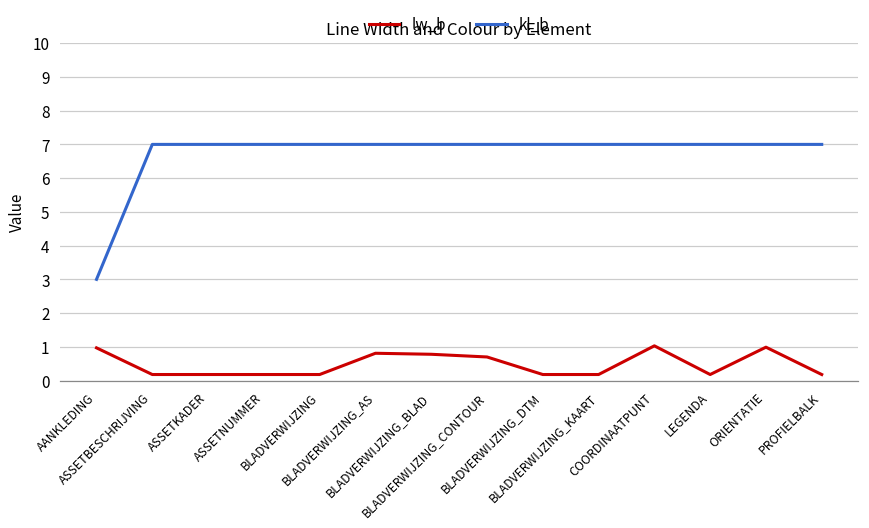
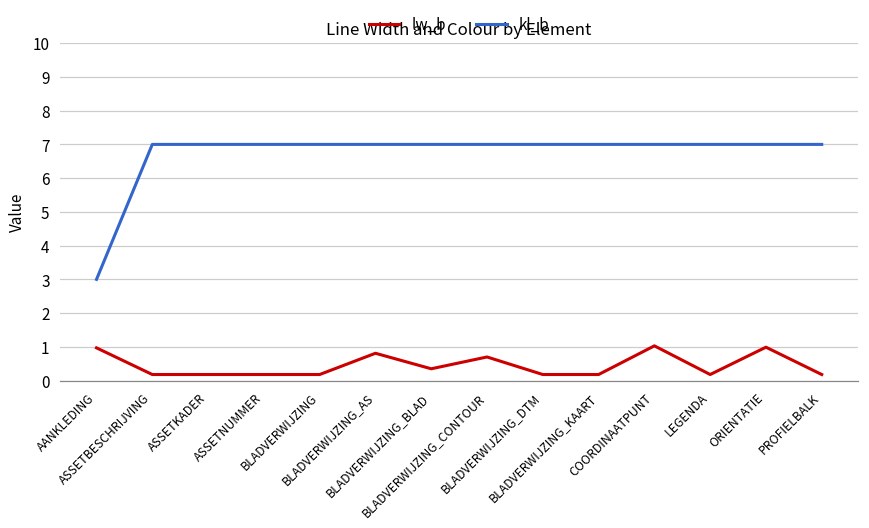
lw_b, BLADVERWIJZING_BLAD: 0.8 -> 0.4
